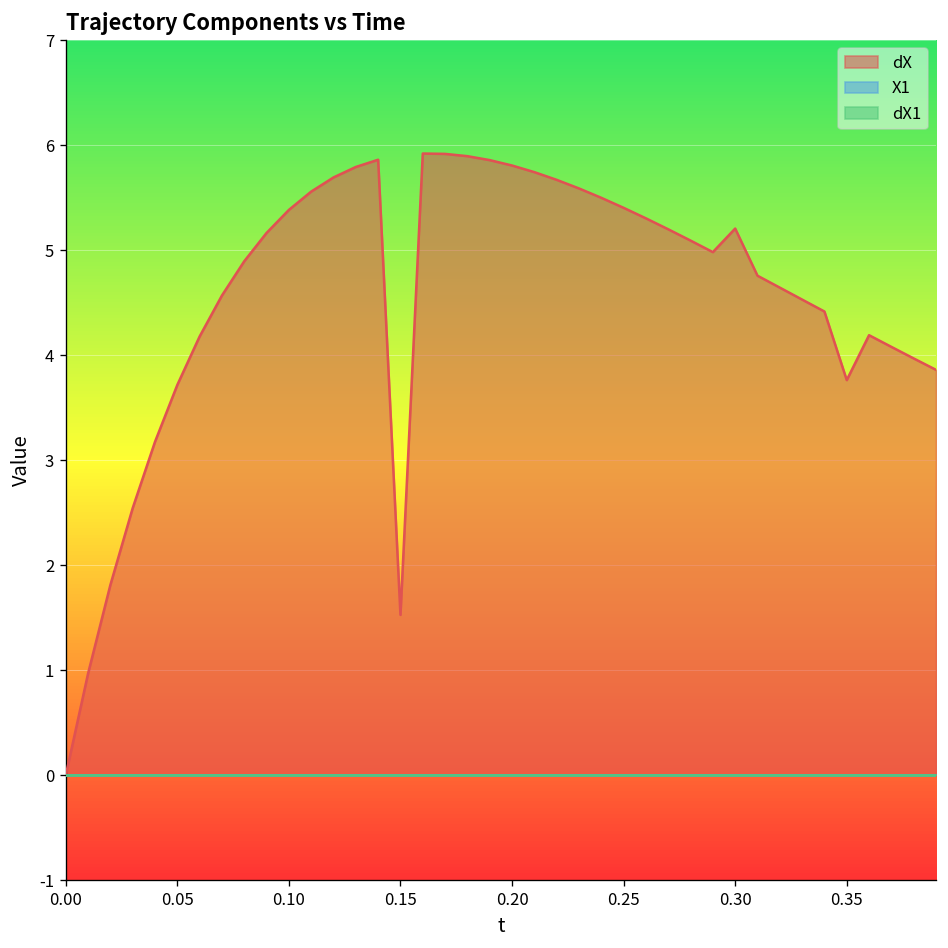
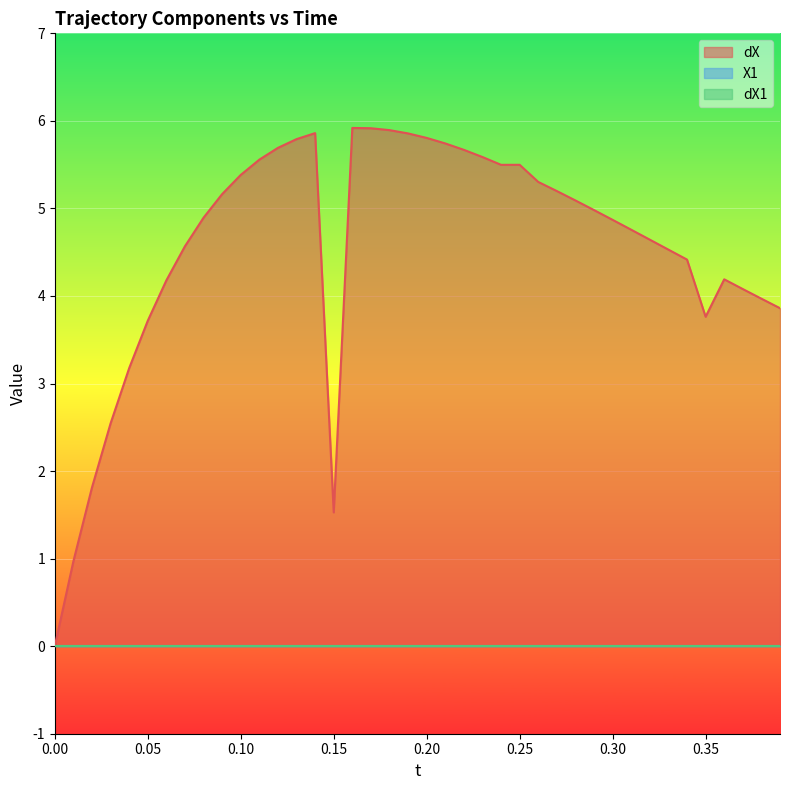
dX, 0.25: 5.4 -> 5.5
dX, 0.30: 5.2 -> 4.9
